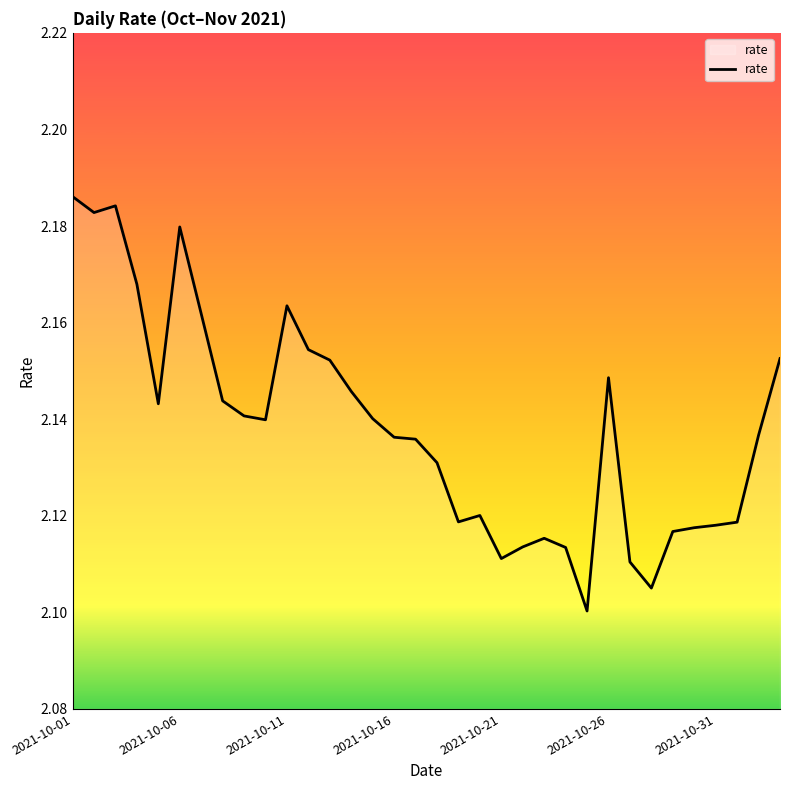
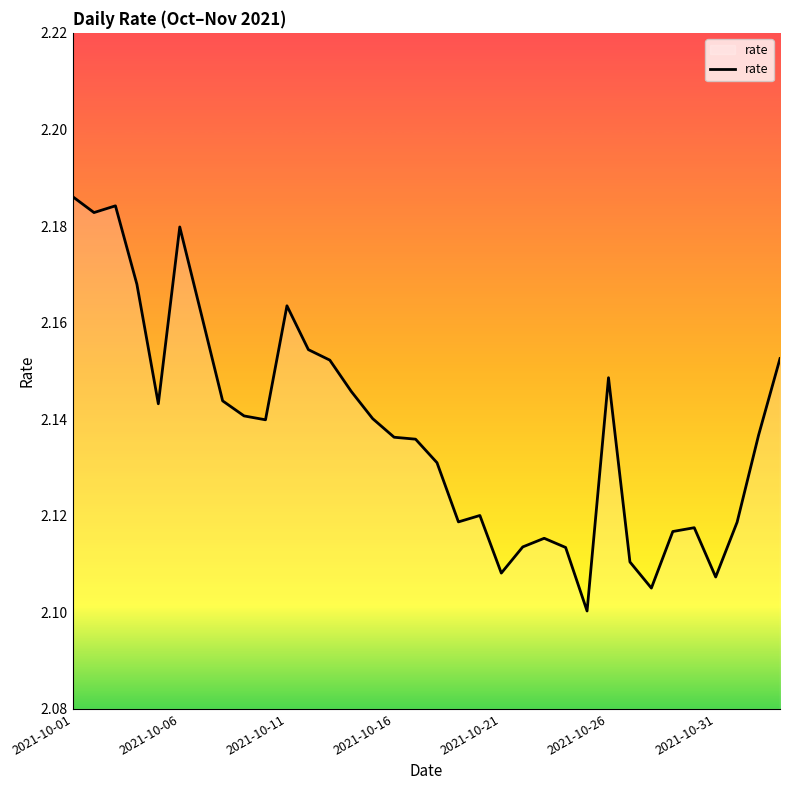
2021-10-21: 2.111 -> 2.108
2021-10-31: 2.118 -> 2.107
